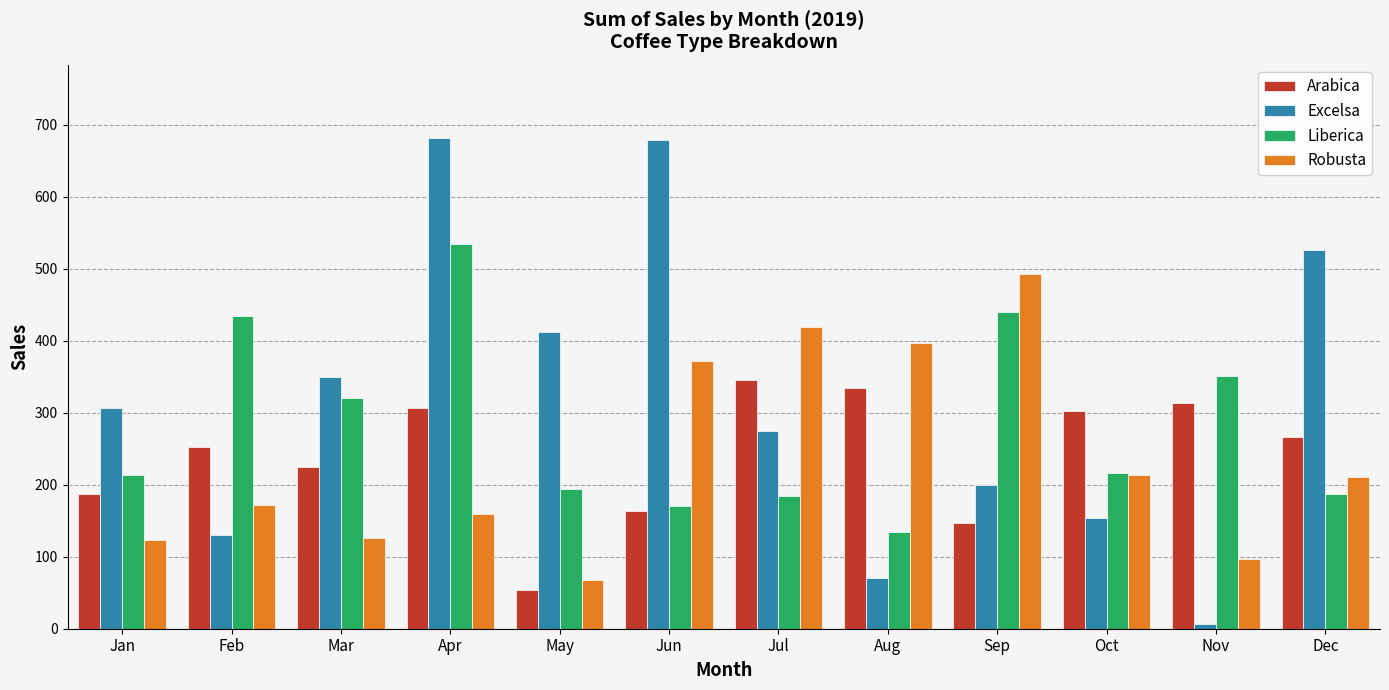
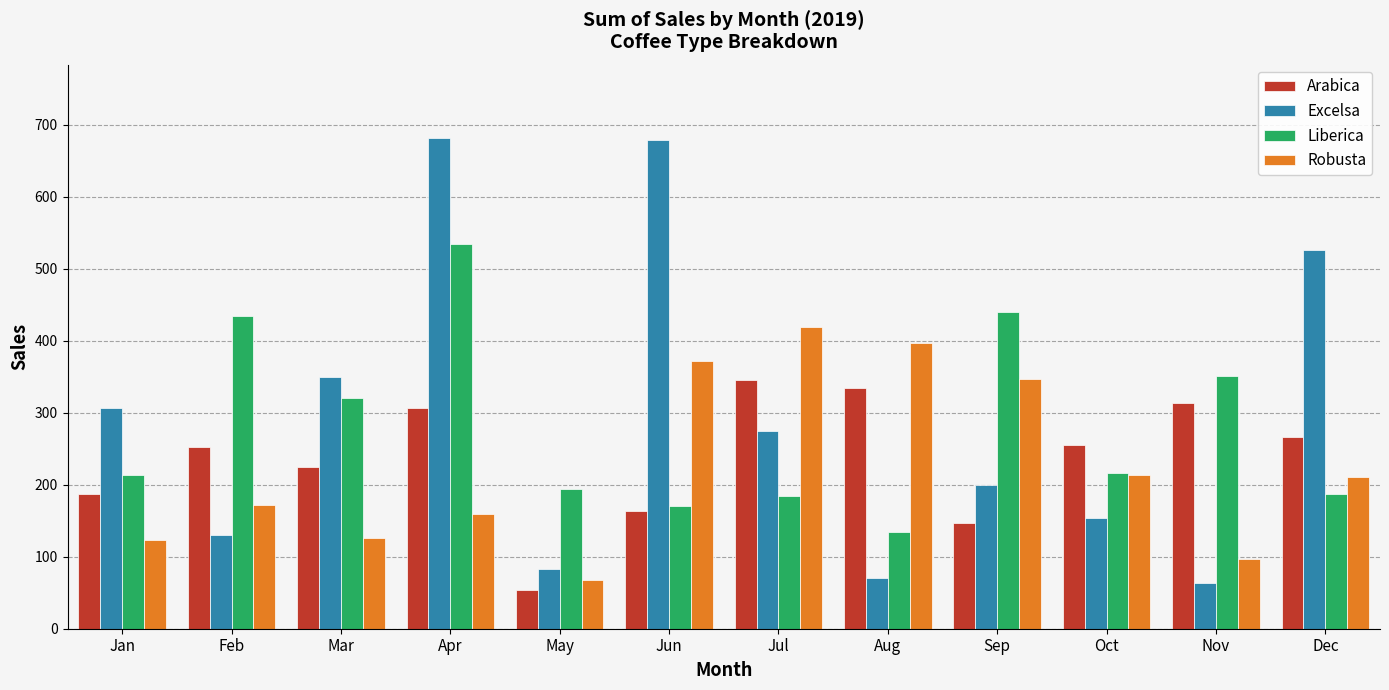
Excelsa, May: 410 -> 80
Robusta, Sep: 490 -> 350
Arabica, Oct: 300 -> 250
Excelsa, Nov: 10 -> 60
